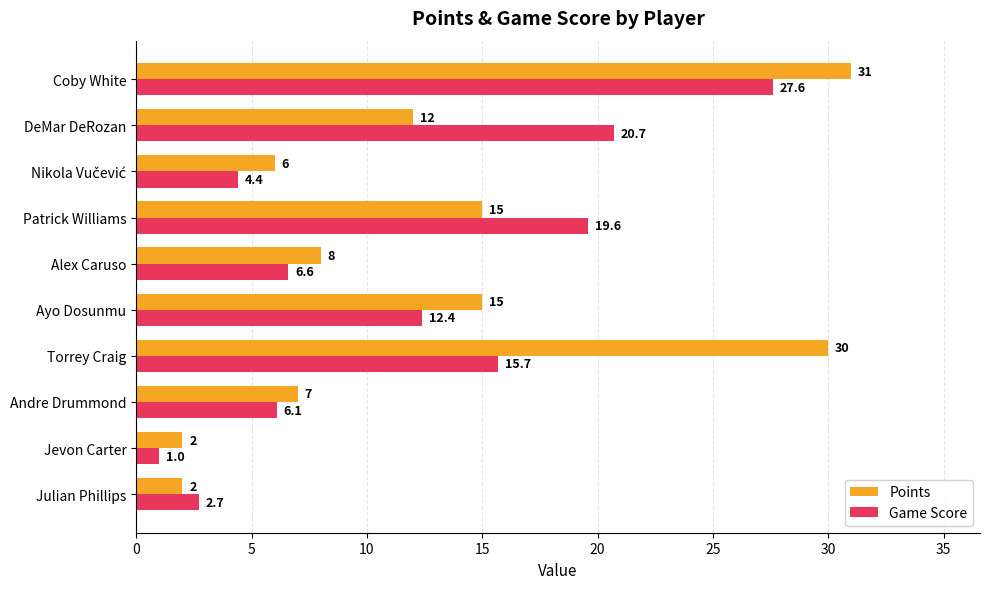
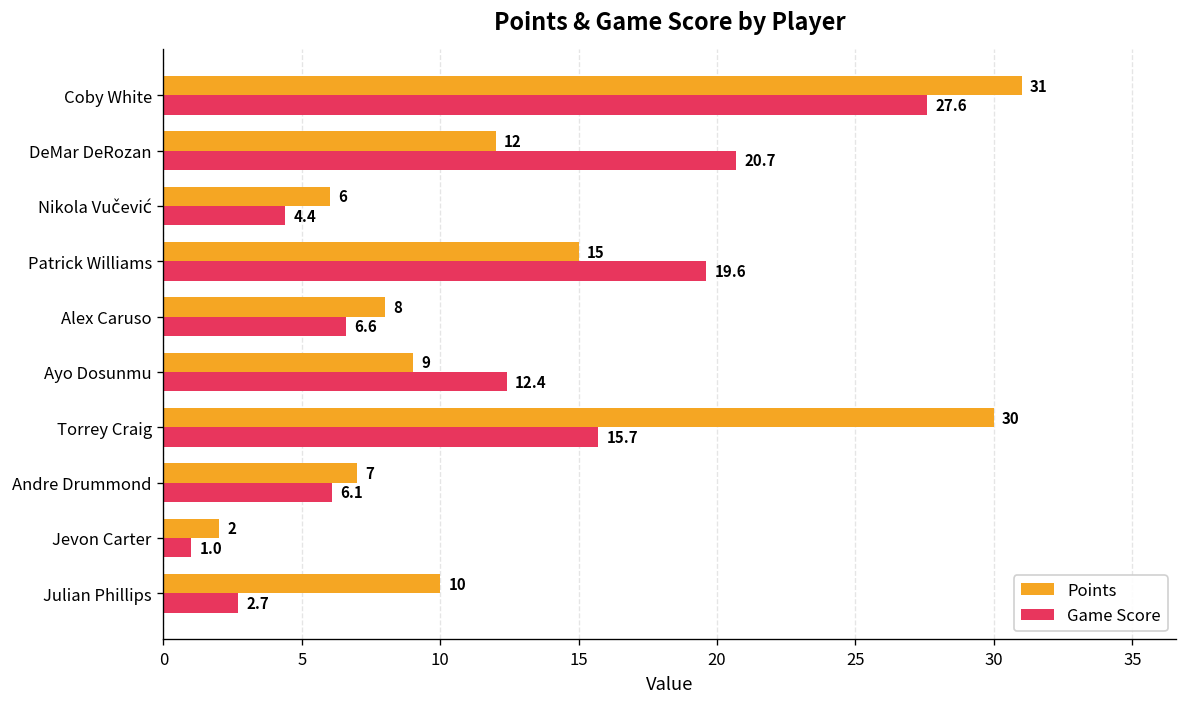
Points, Ayo Dosunmu: 15 -> 9
Points, Julian Phillips: 2 -> 10
